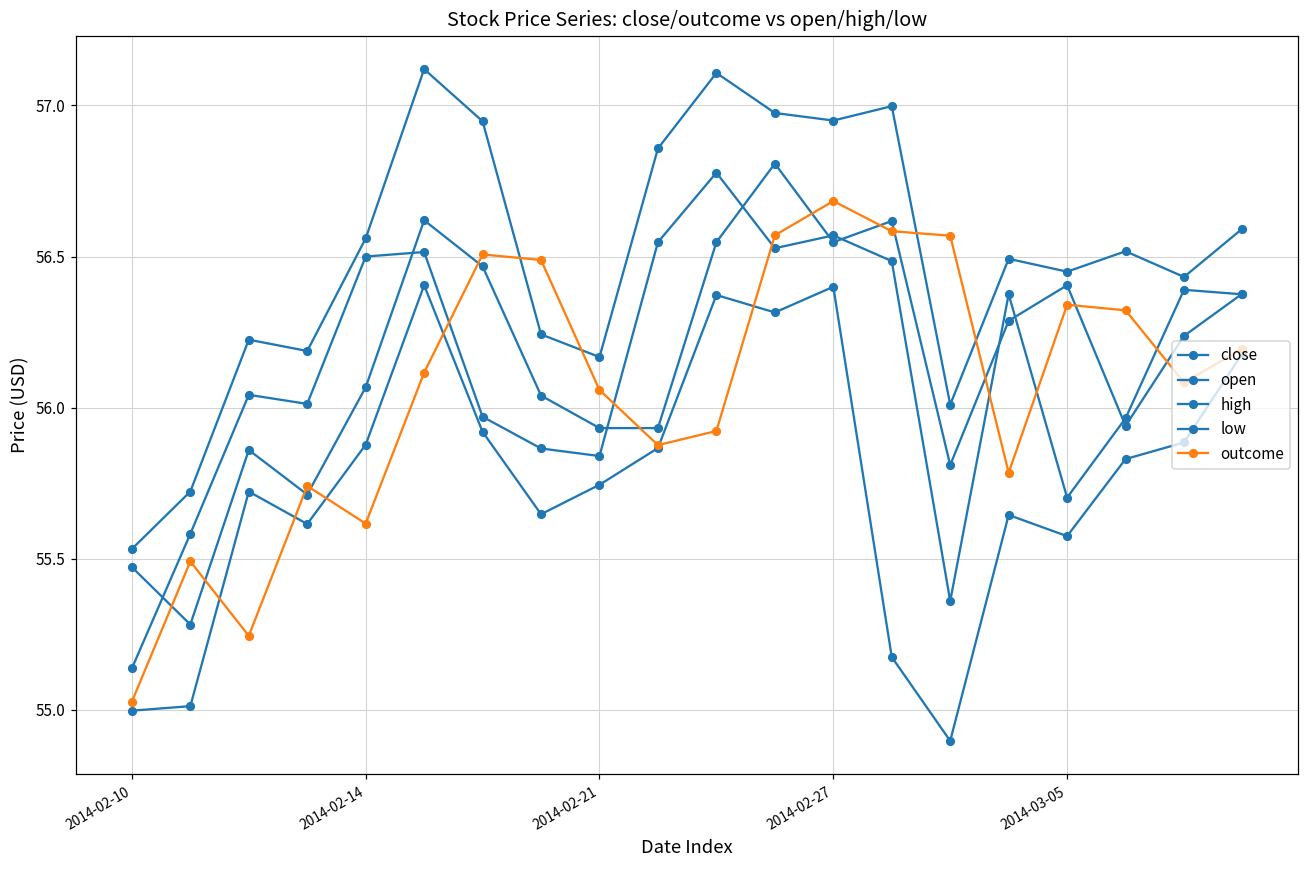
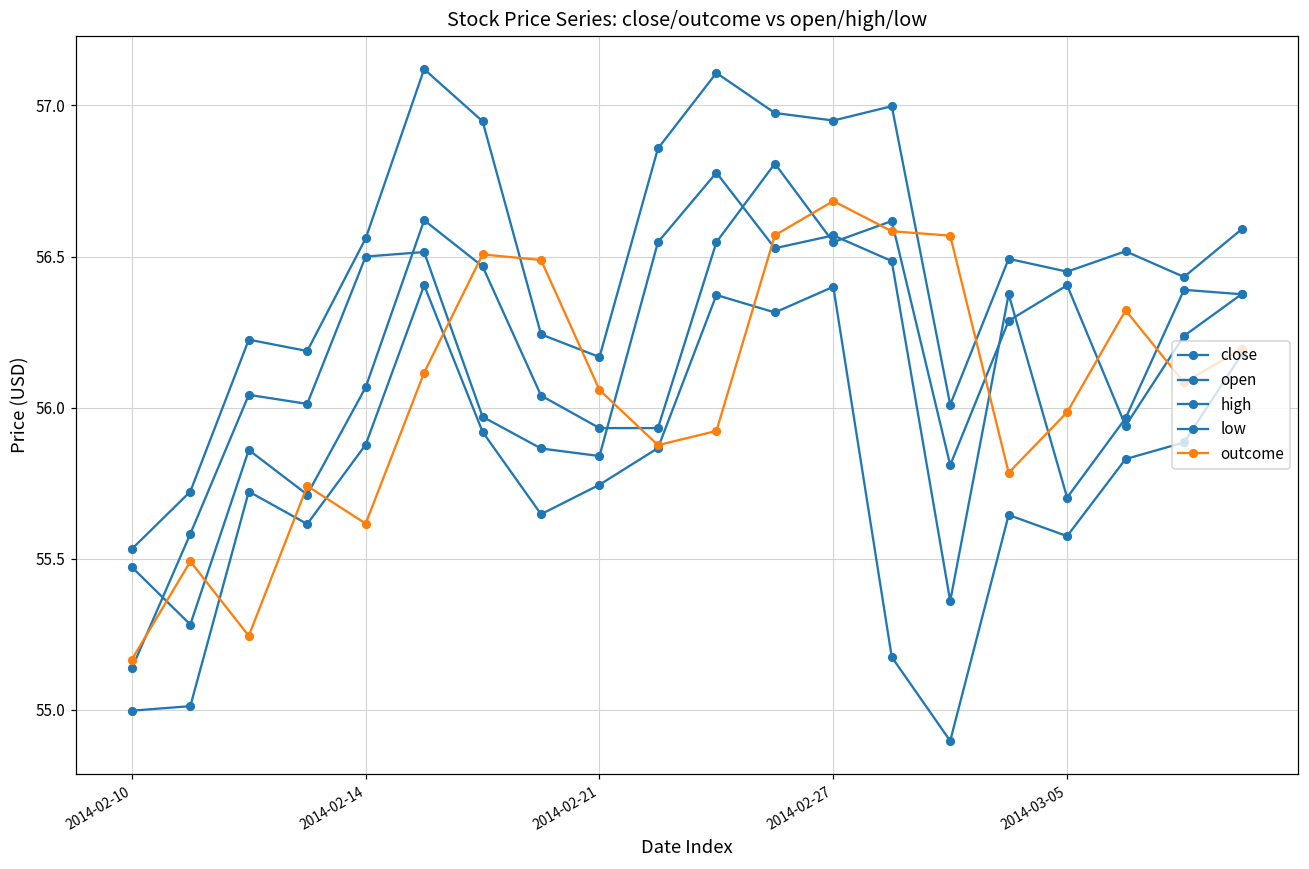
outcome, 2014-02-10: 55.03 -> 55.17
outcome, 2014-03-05: 56.34 -> 55.98
